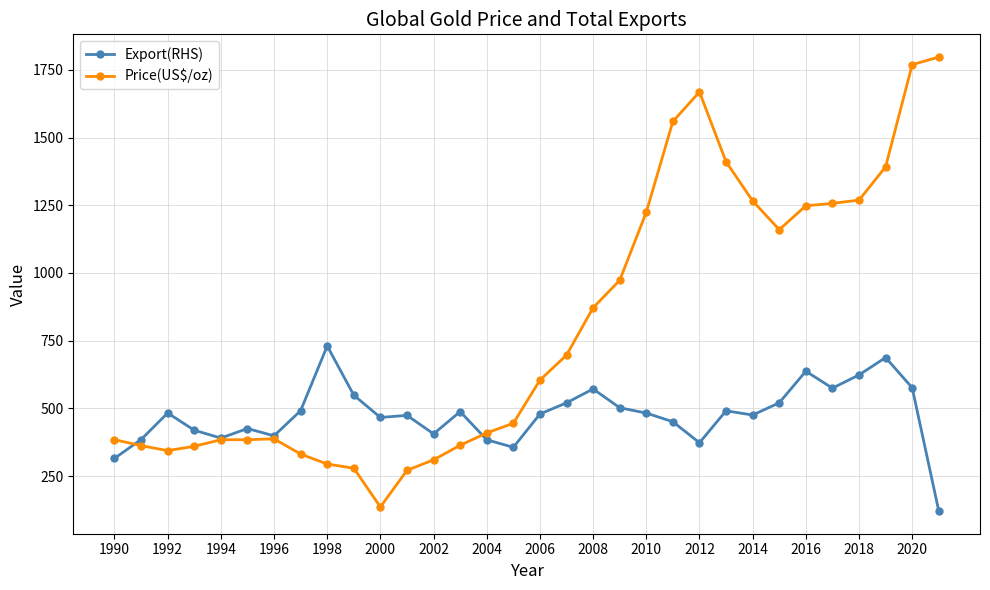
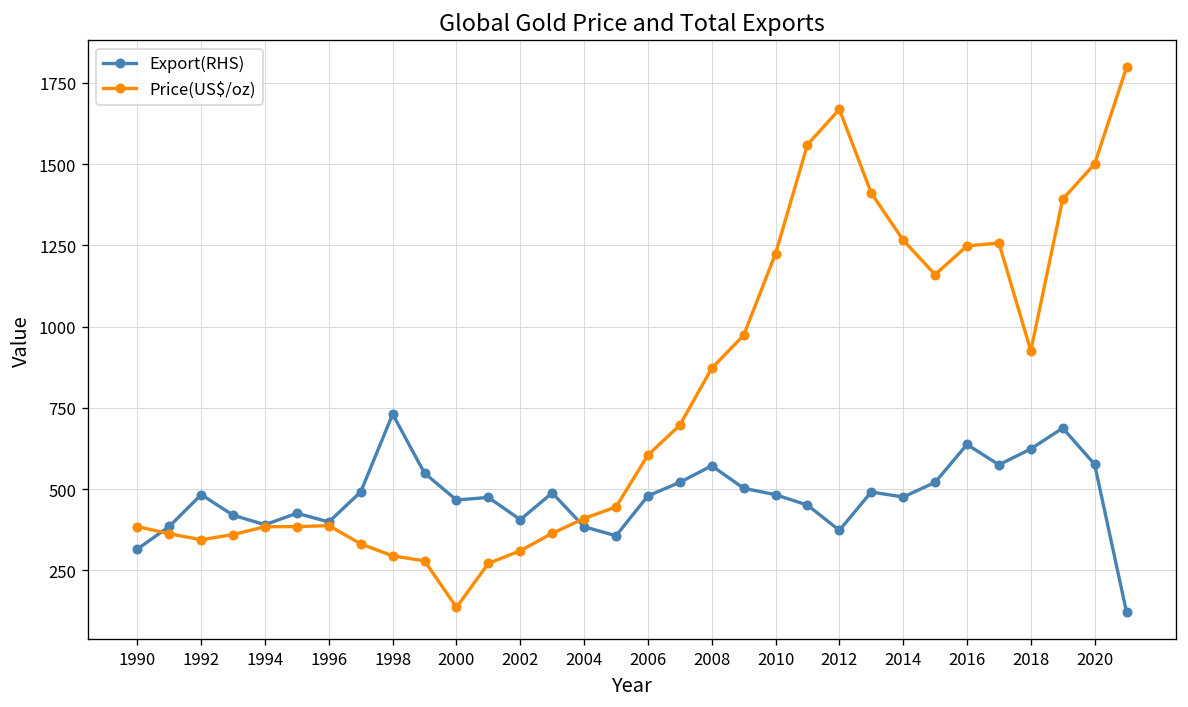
Price(US$/oz), 2018: 1270 -> 930
Price(US$/oz), 2020: 1770 -> 1500
